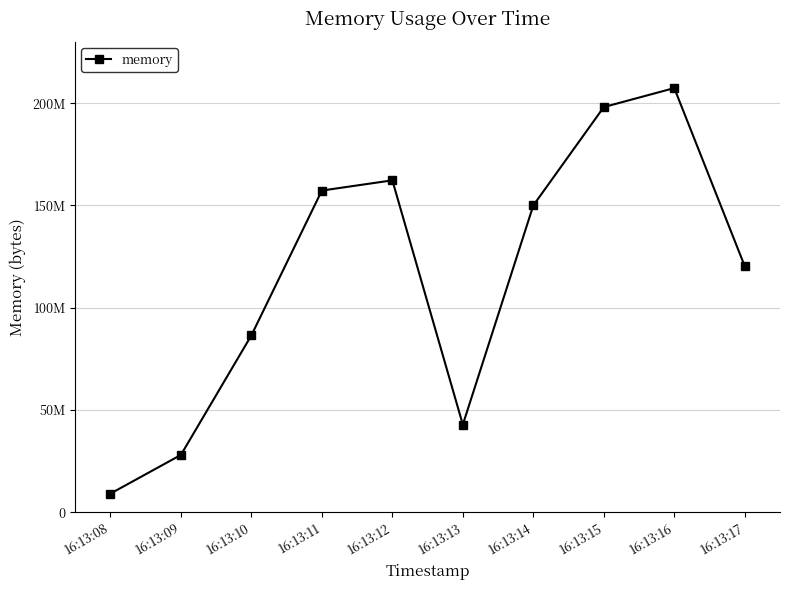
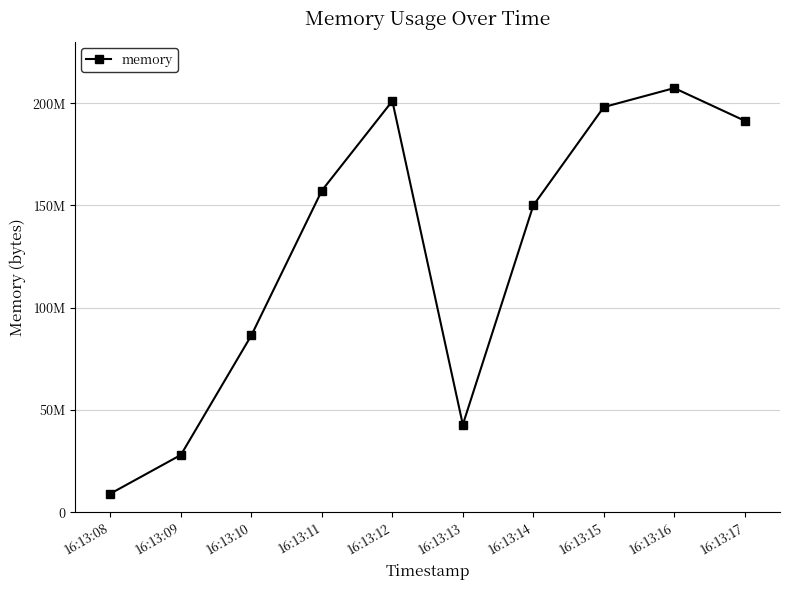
16:13:12: 162000000 -> 201000000
16:13:17: 120000000 -> 191000000
